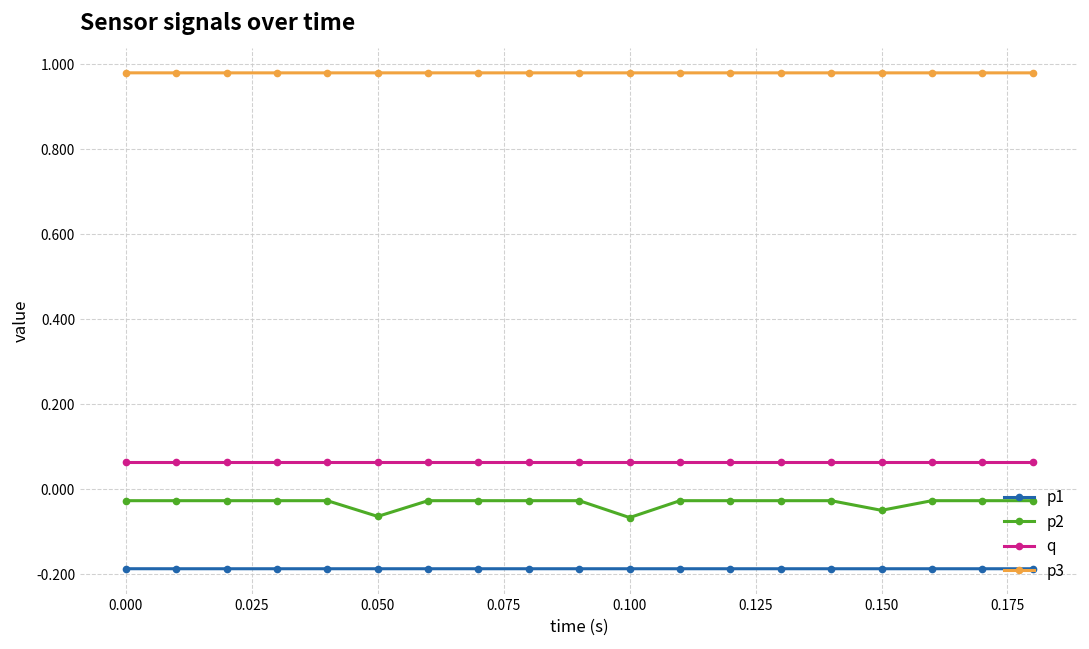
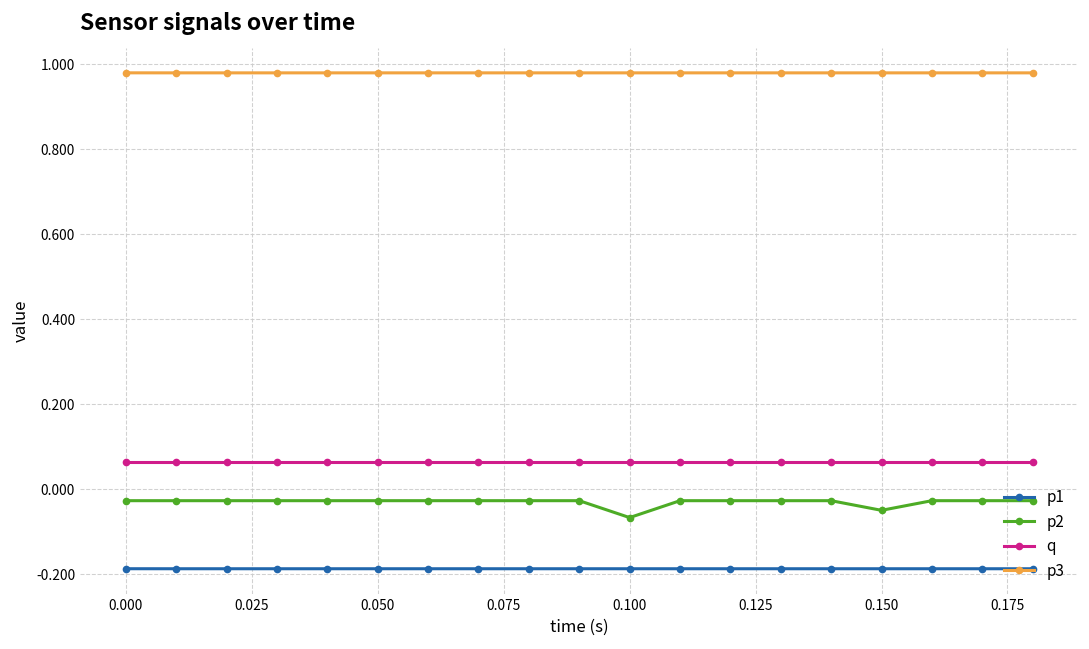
p2, 0.050: -0.06 -> -0.03
